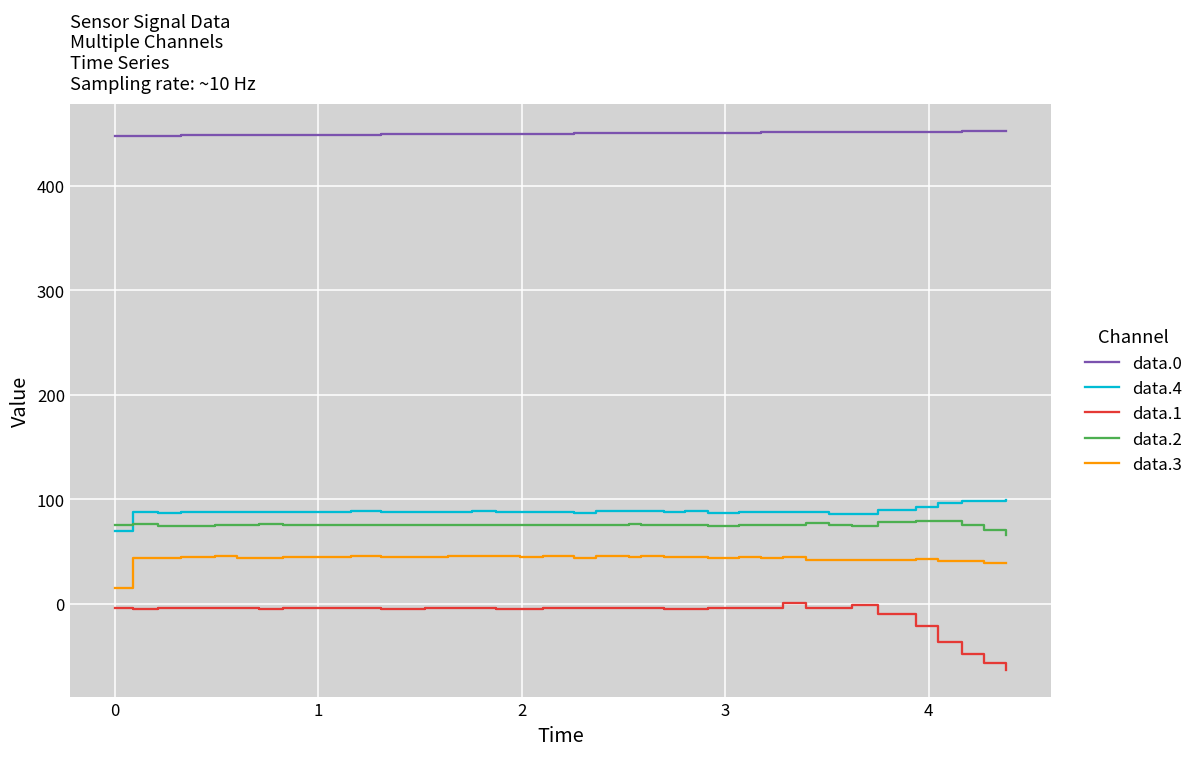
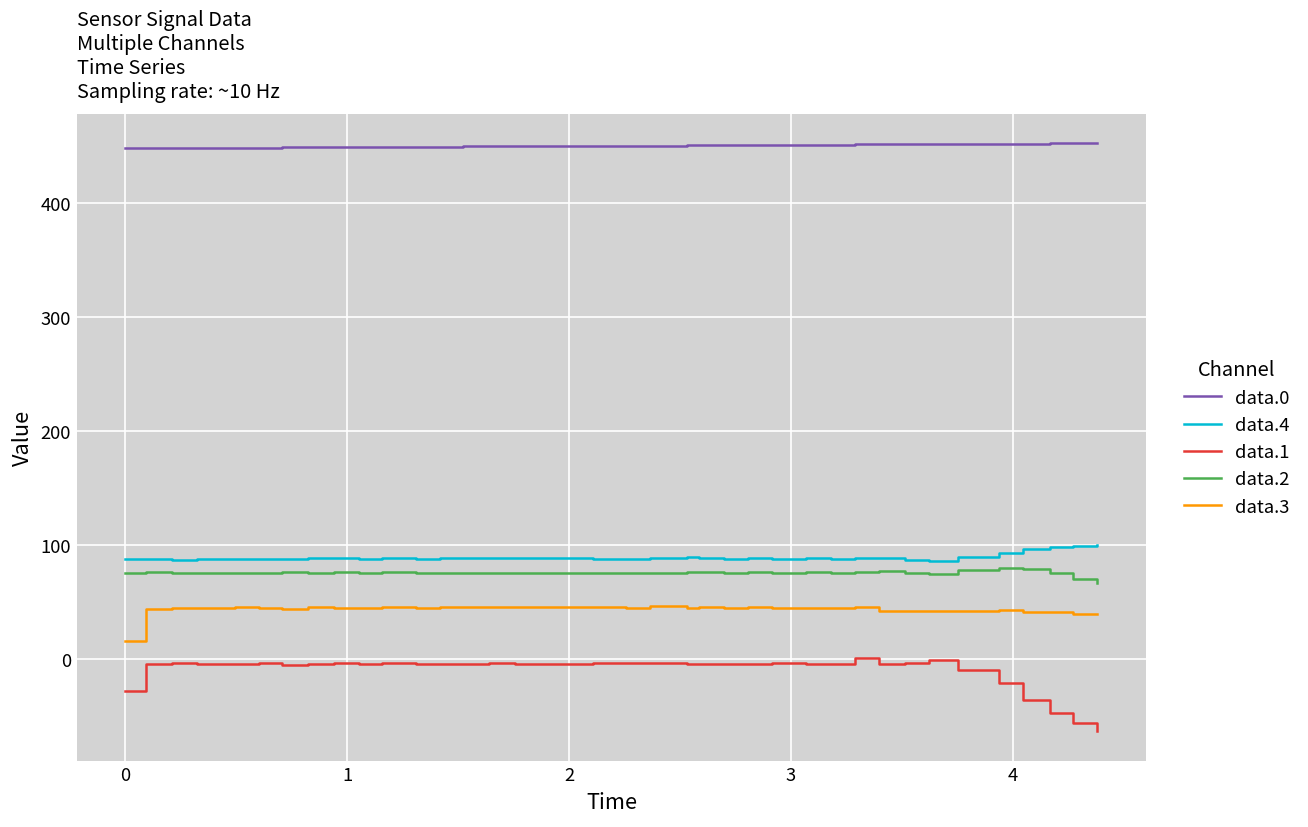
data.4, 0: 70 -> 90
data.1, 0: 0 -> -30
